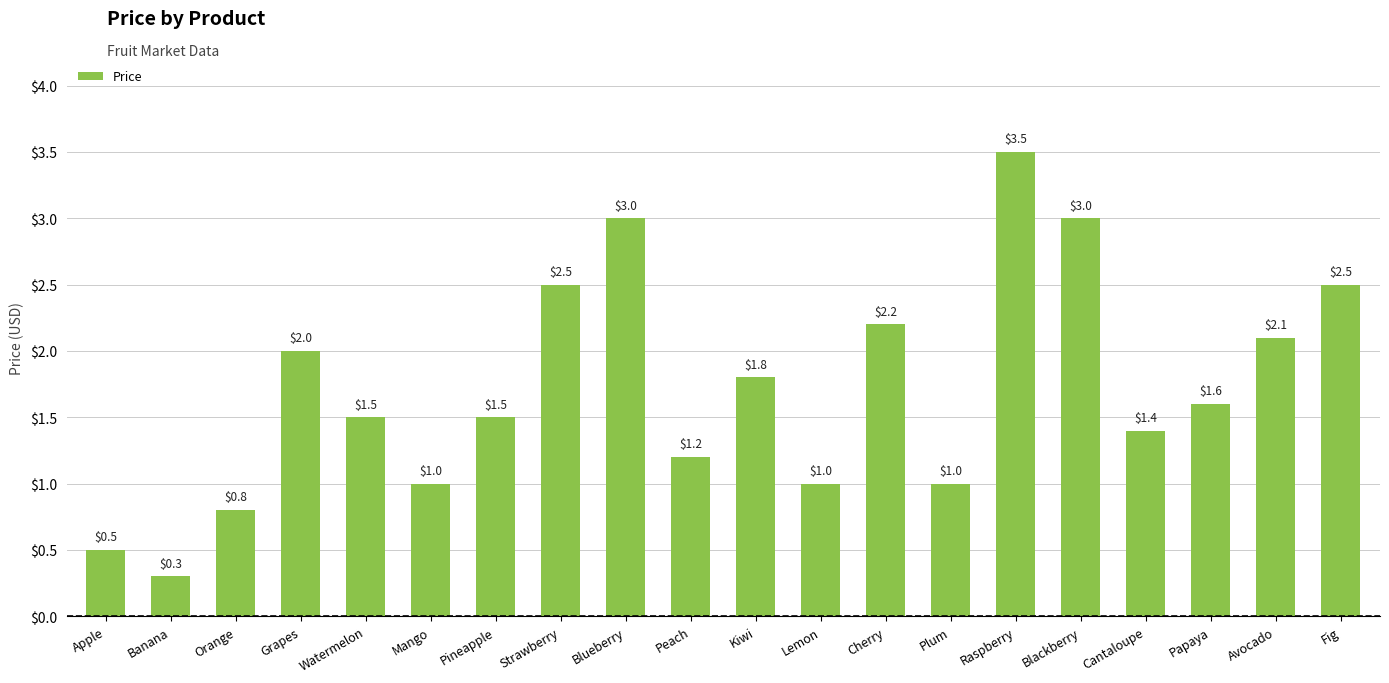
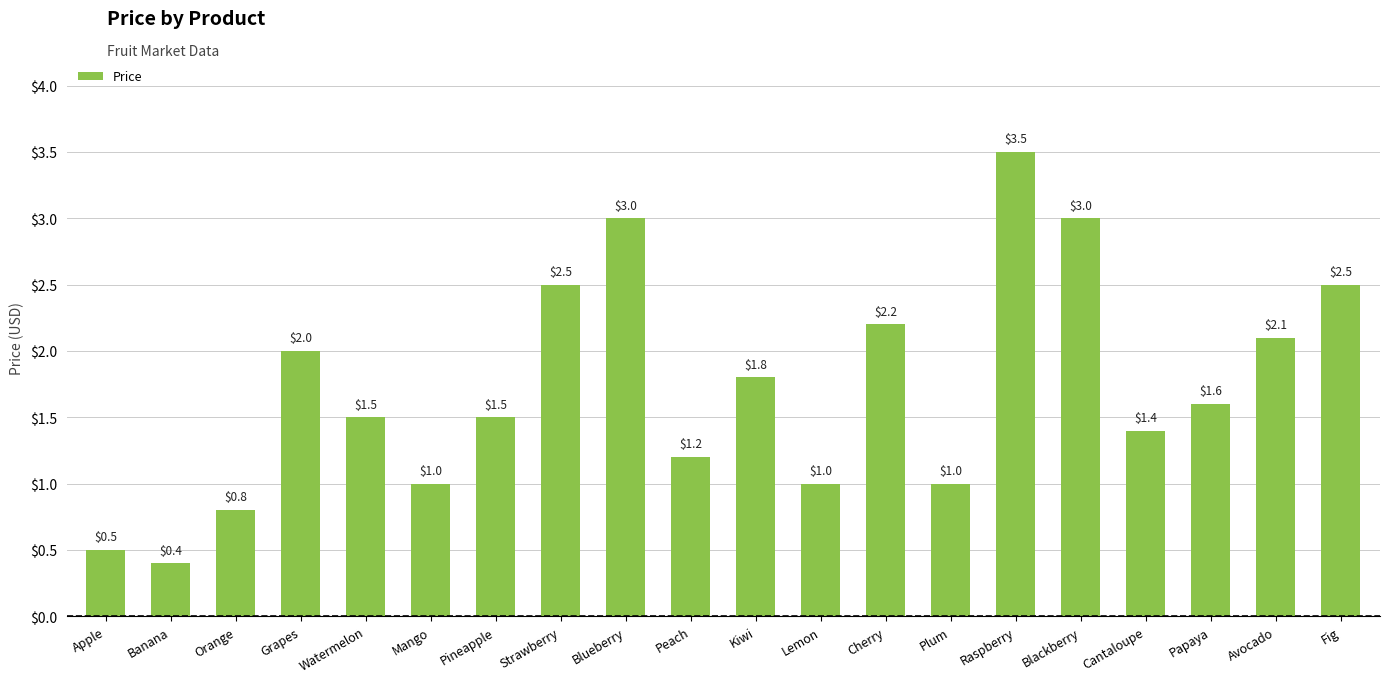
Banana: $0.3 -> $0.4
